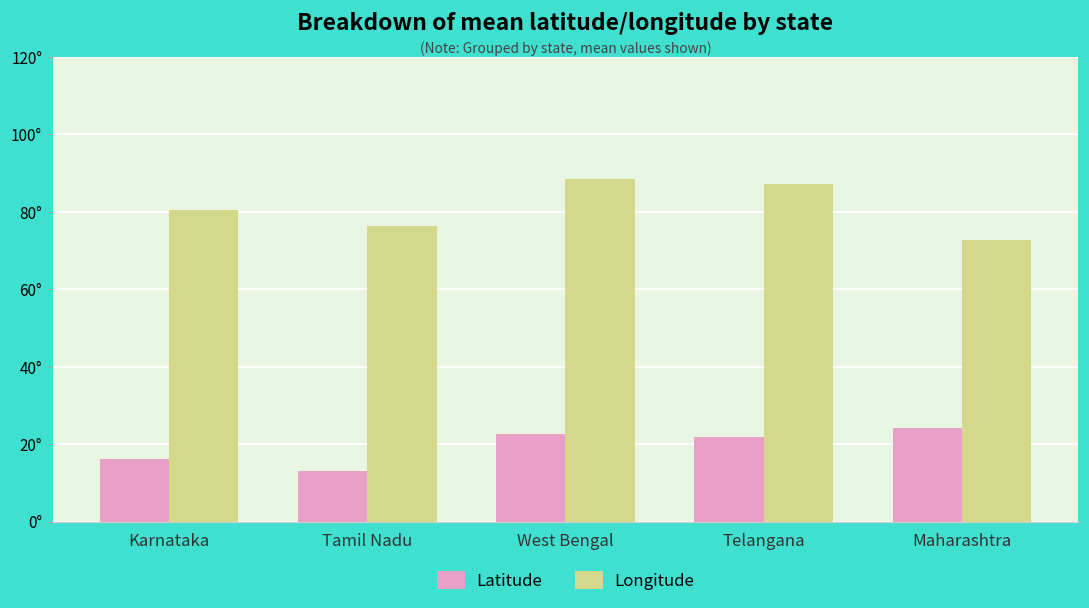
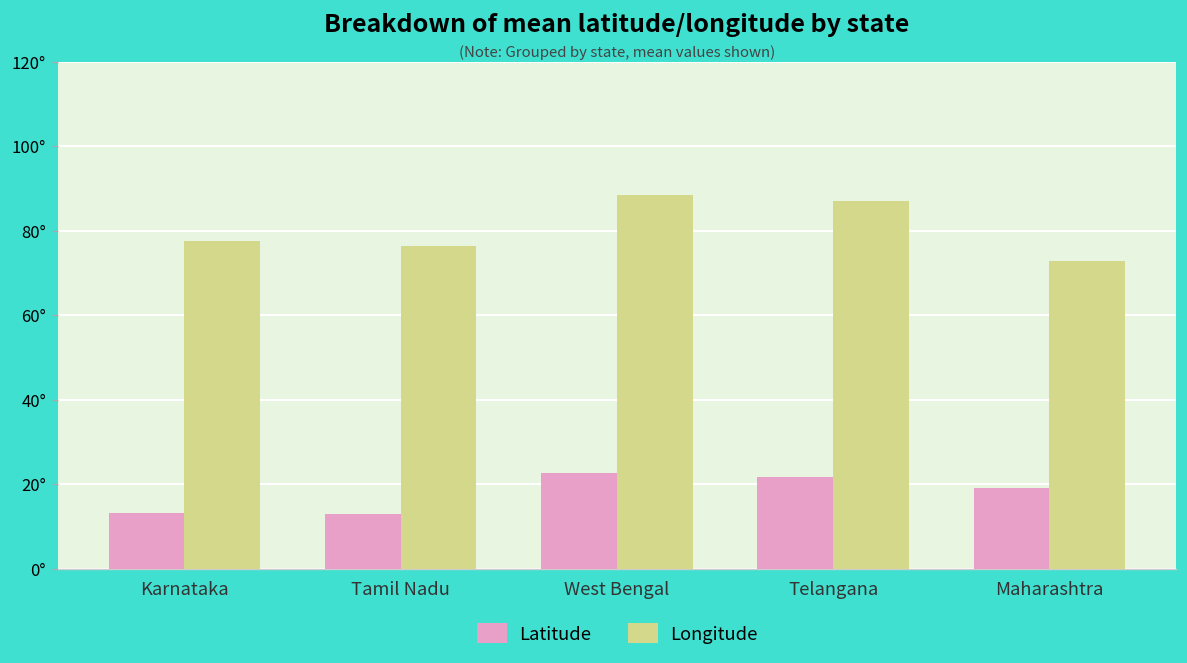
Latitude, Karnataka: 16° -> 13°
Longitude, Karnataka: 81° -> 78°
Latitude, Maharashtra: 24° -> 19°
